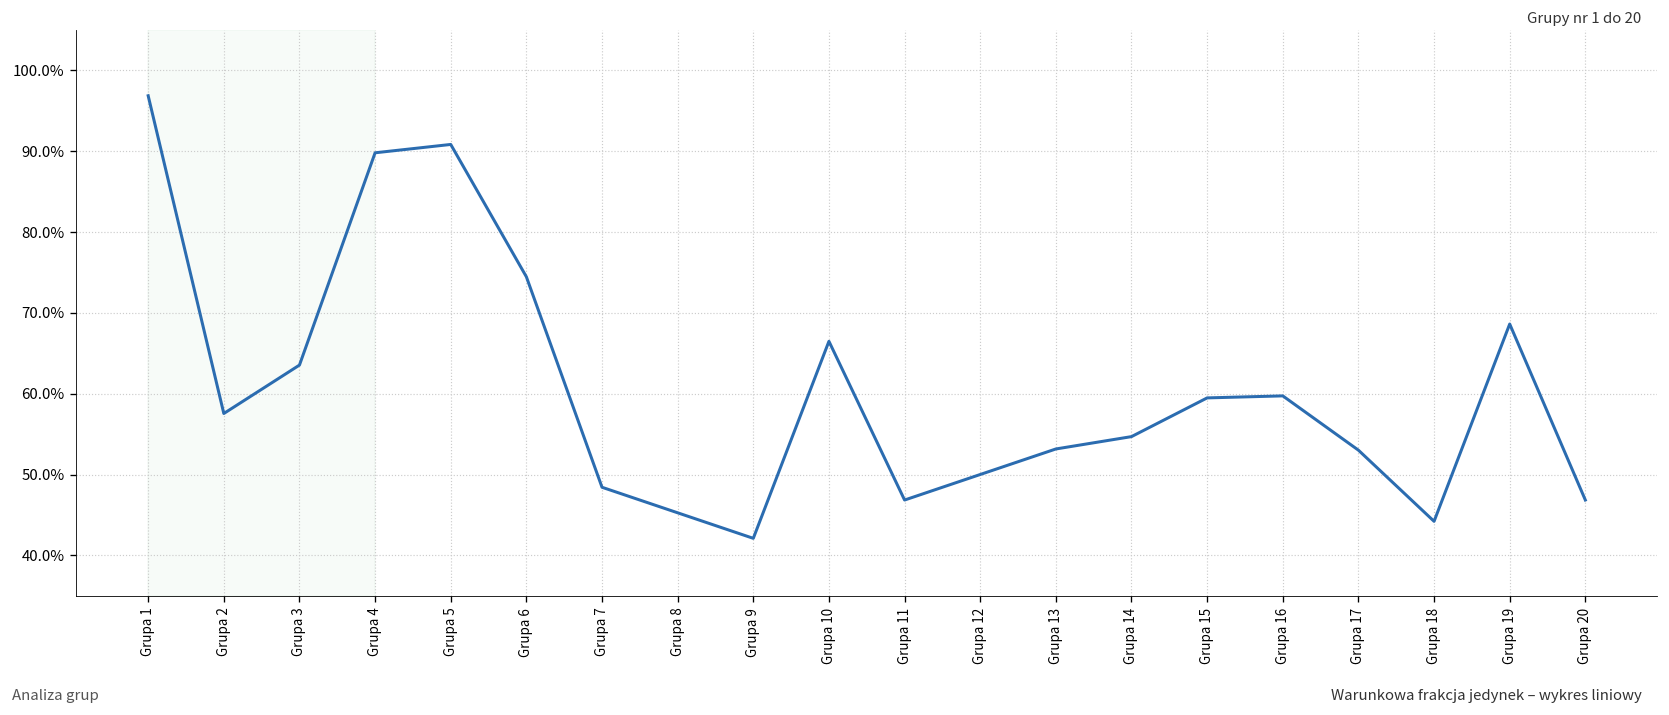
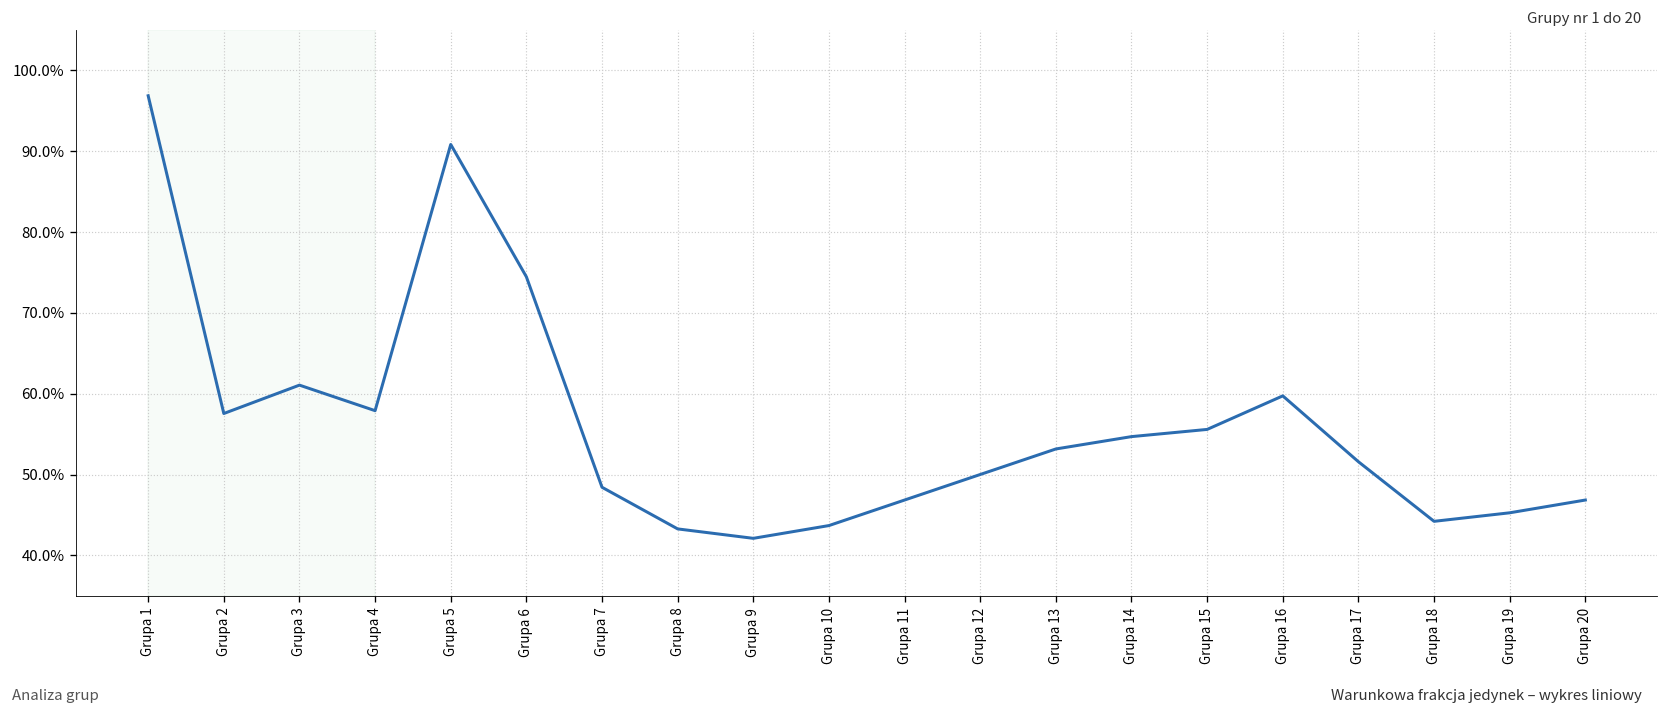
Grupa 3: 64% -> 61%
Grupa 4: 90% -> 58%
Grupa 8: 45% -> 43%
Grupa 10: 66% -> 44%
Grupa 15: 59% -> 56%
Grupa 17: 53% -> 52%
Grupa 19: 69% -> 45%
